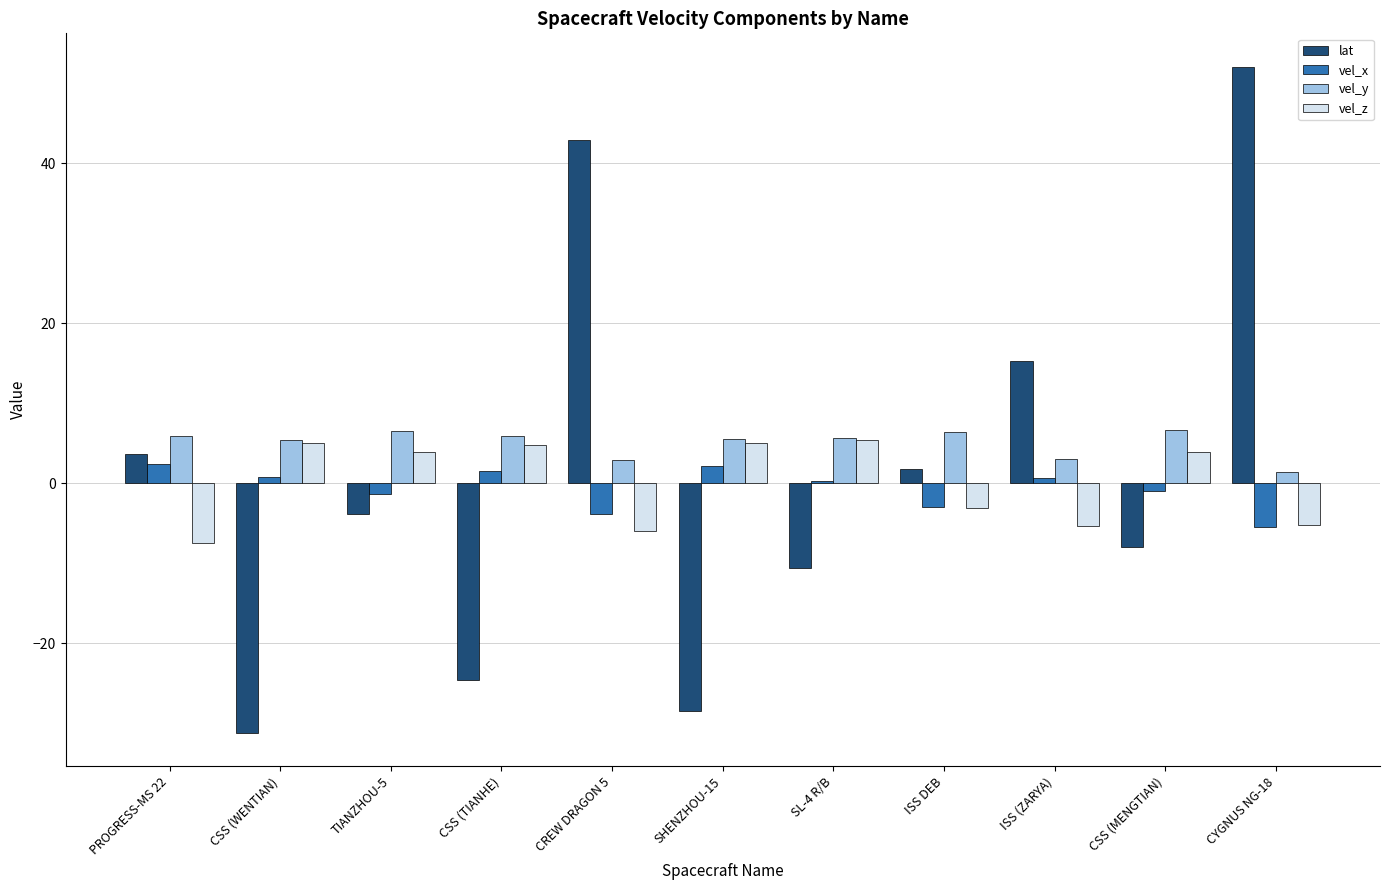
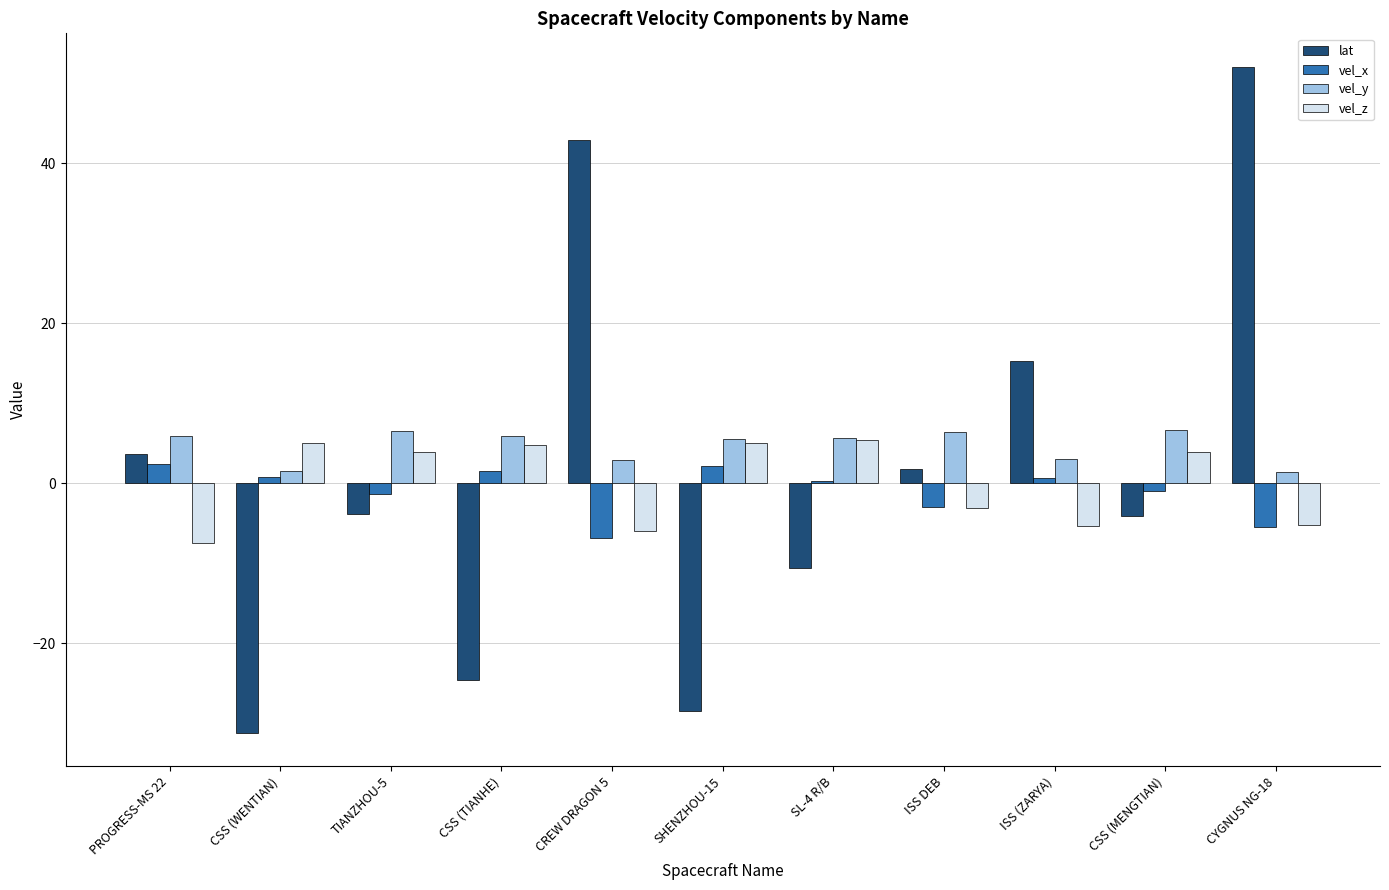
vel_y, CSS (WENTIAN): 5 -> 2
vel_x, CREW DRAGON 5: -4 -> -7
lat, CSS (MENGTIAN): -8 -> -4
